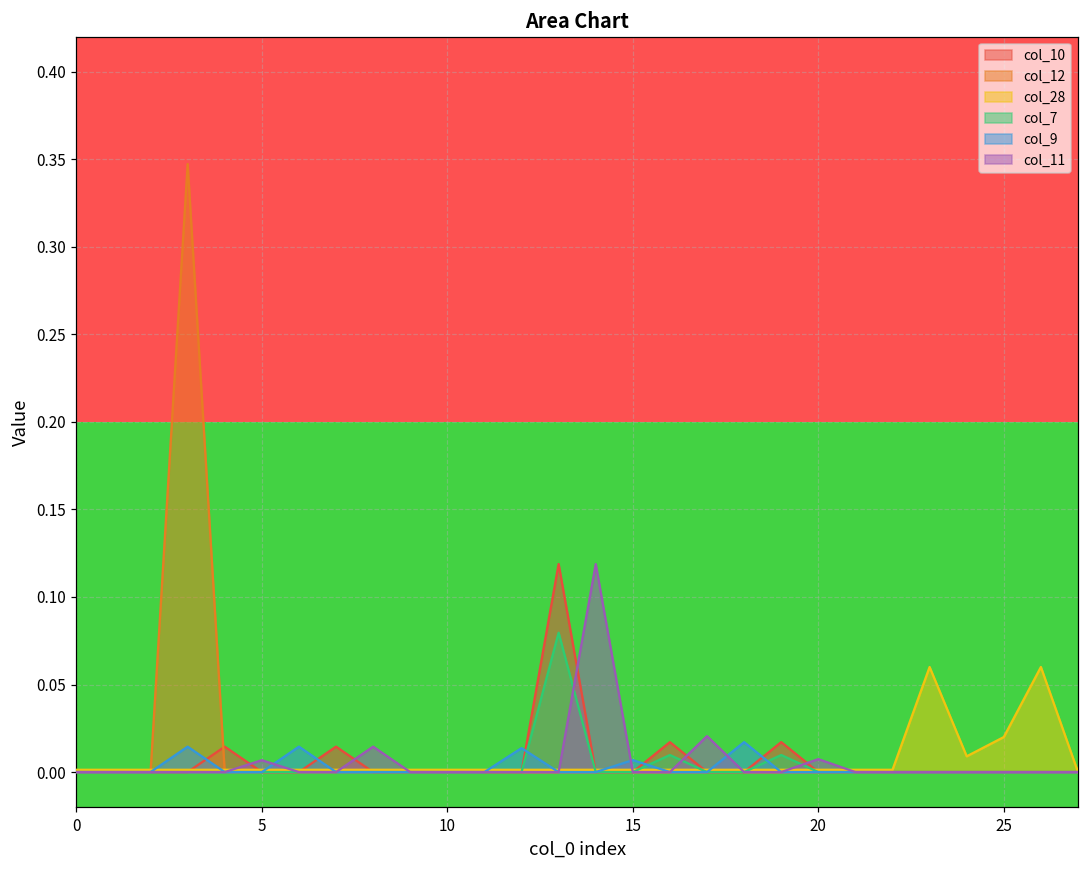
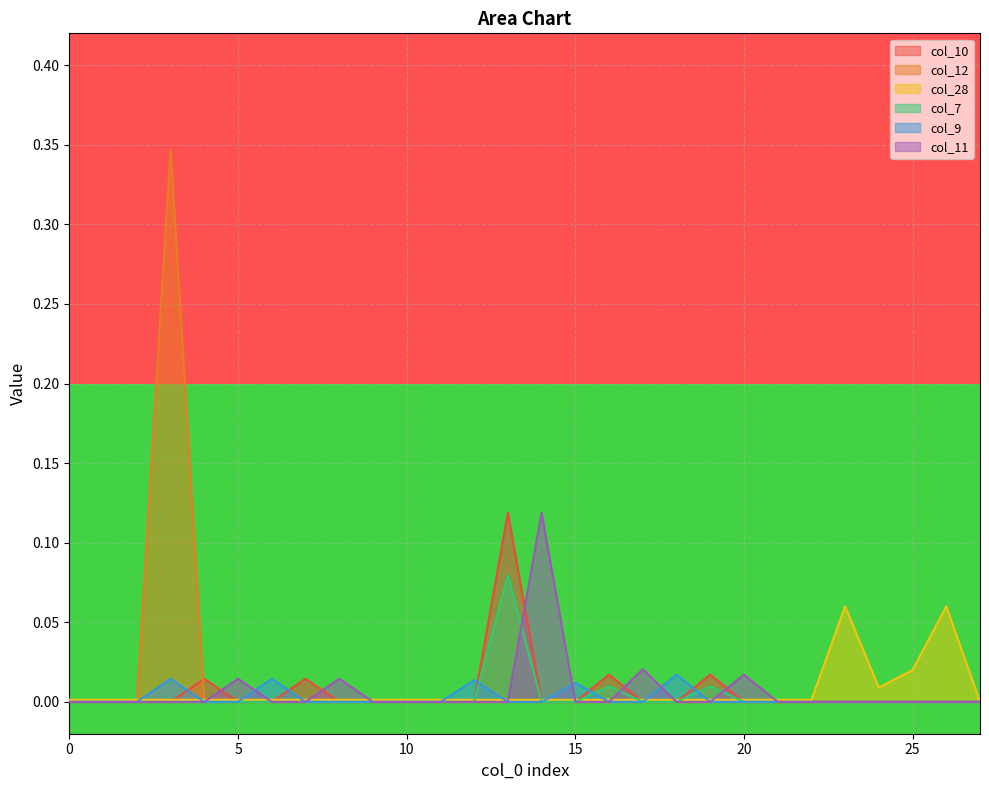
col_11, 5: 0.007 -> 0.015
col_9, 15: 0.007 -> 0.012
col_11, 20: 0.007 -> 0.017
